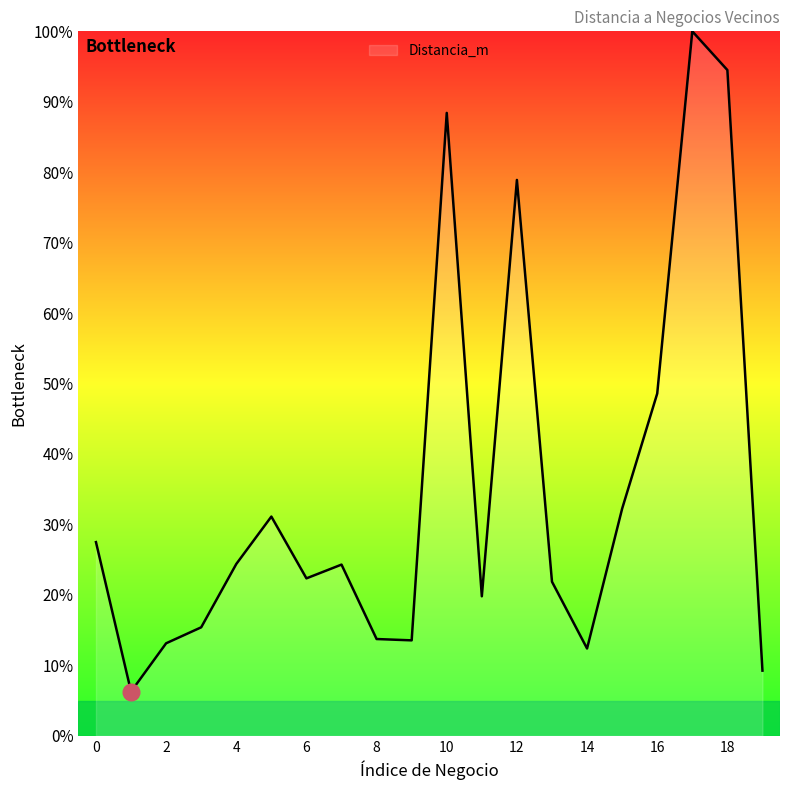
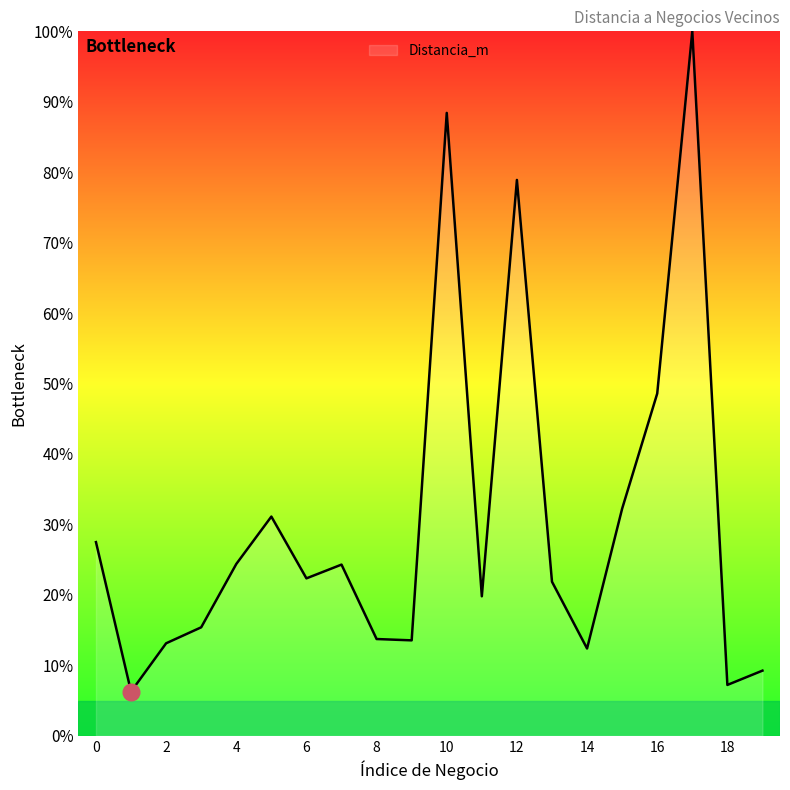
Distancia_m, 18: 95% -> 7%
